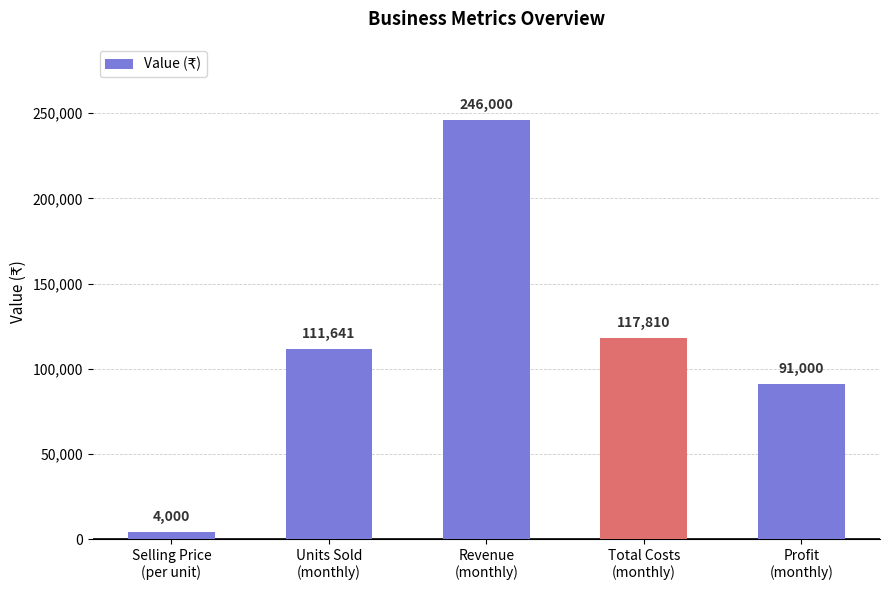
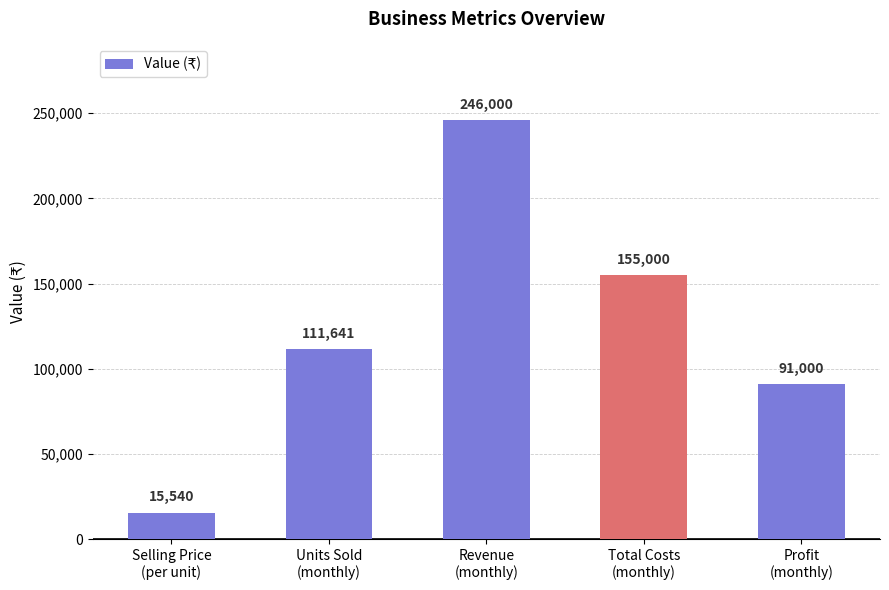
Selling Price (per unit): 4,000 -> 15,540
Total Costs (monthly): 117,810 -> 155,000
